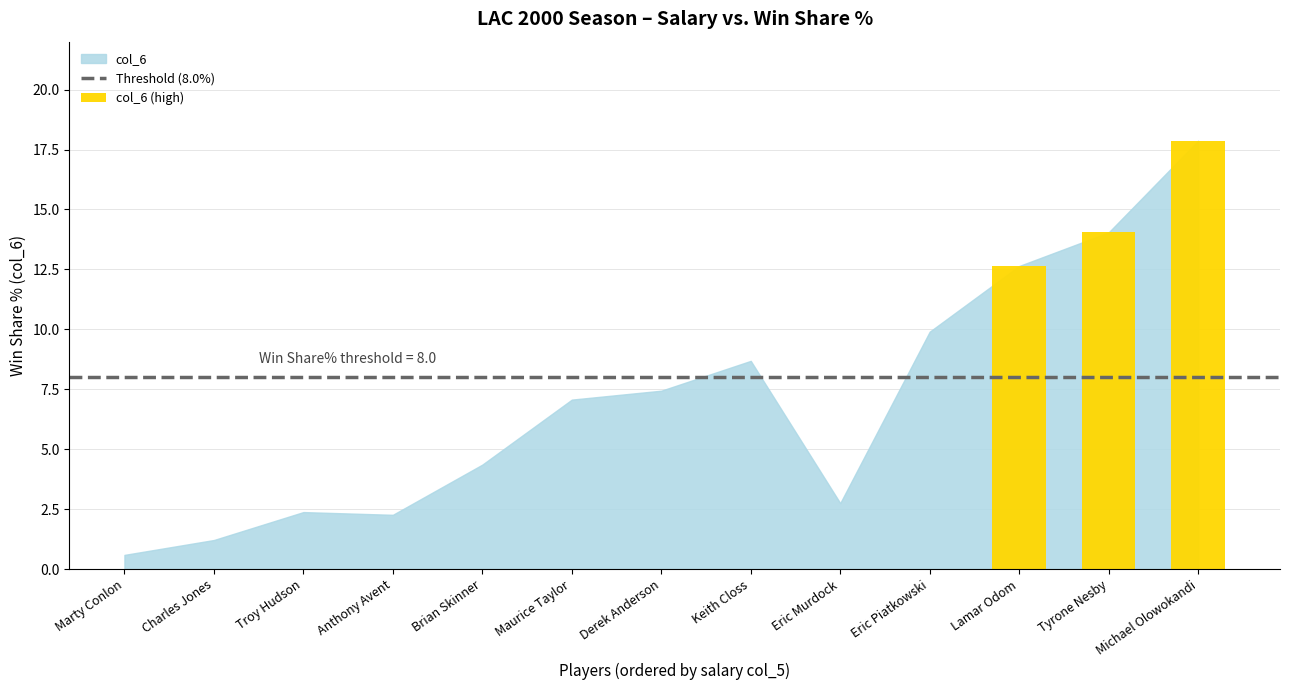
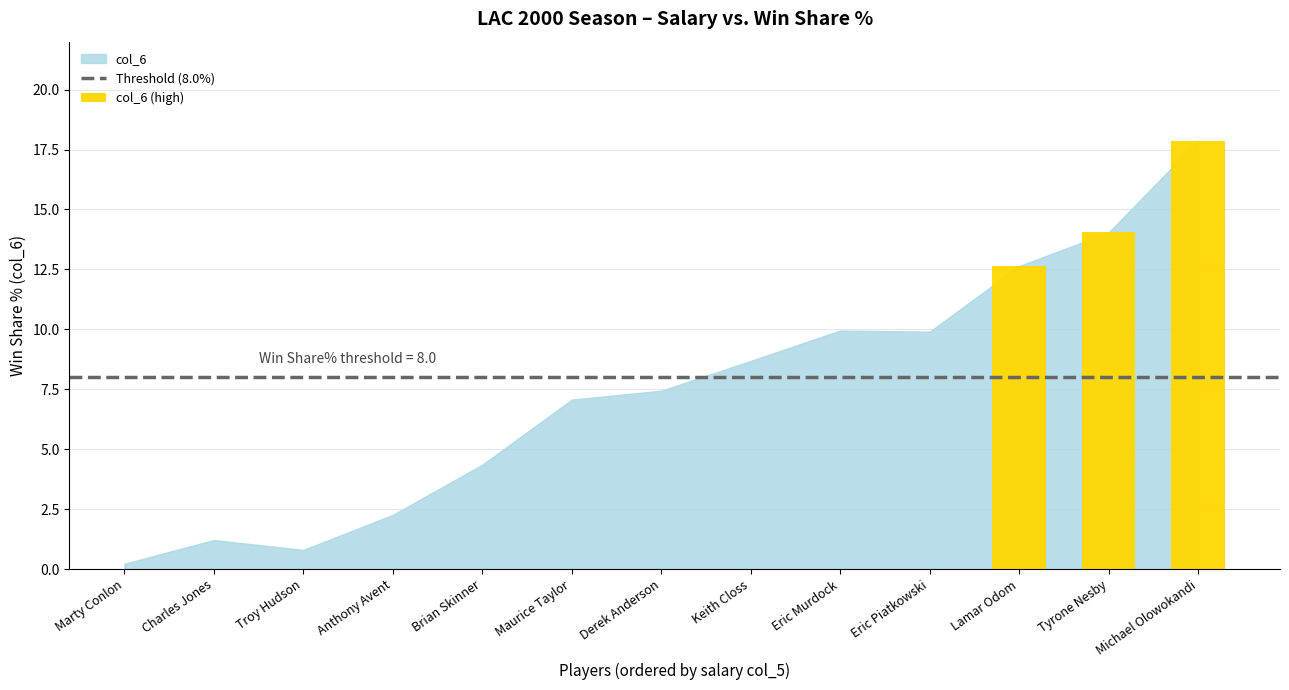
col_6, Marty Conlon: 0.6 -> 0.2
col_6, Troy Hudson: 2.4 -> 0.8
col_6, Eric Murdock: 2.8 -> 10.0
